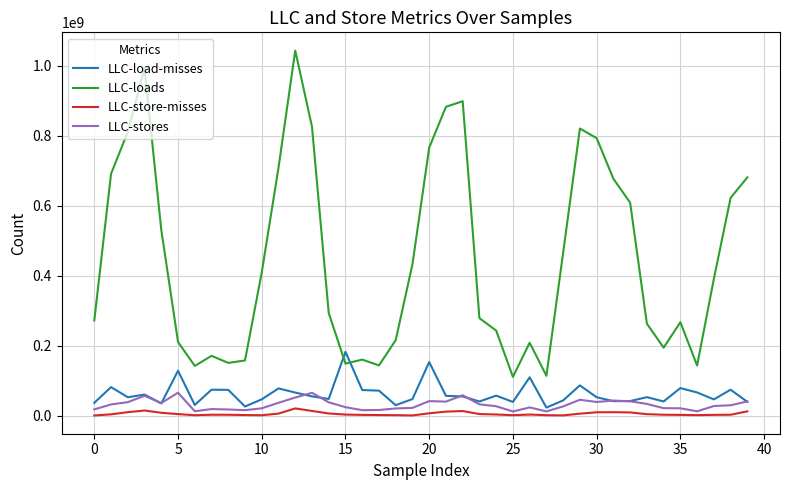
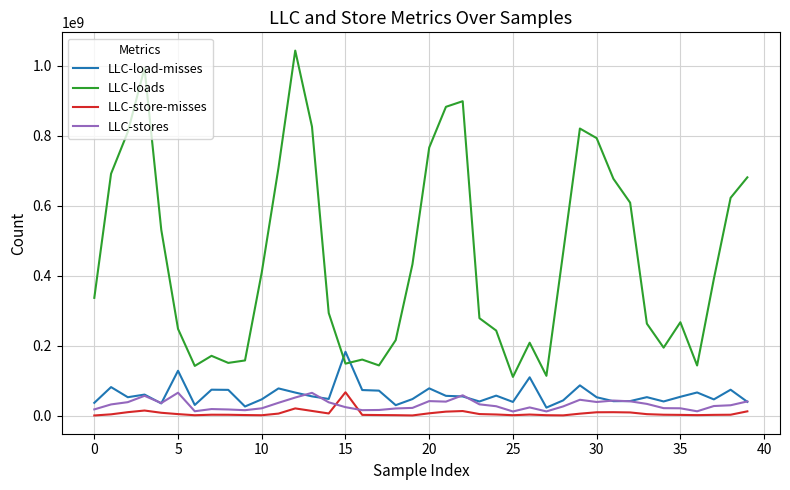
LLC-loads, 0: 270000000 -> 340000000
LLC-loads, 5: 210000000 -> 250000000
LLC-store-misses, 15: 0 -> 70000000
LLC-load-misses, 20: 150000000 -> 80000000
LLC-load-misses, 35: 80000000 -> 50000000
